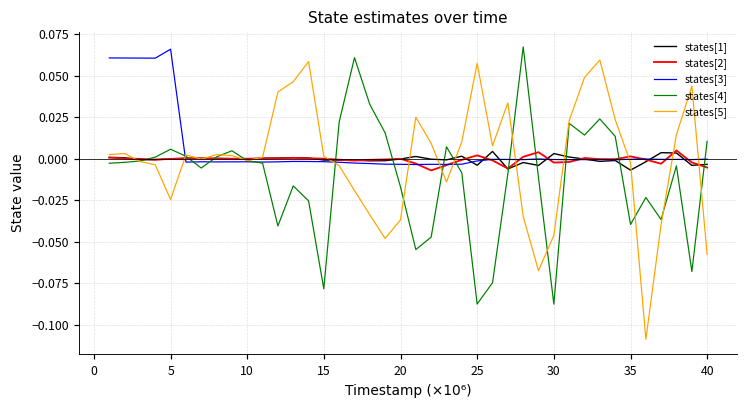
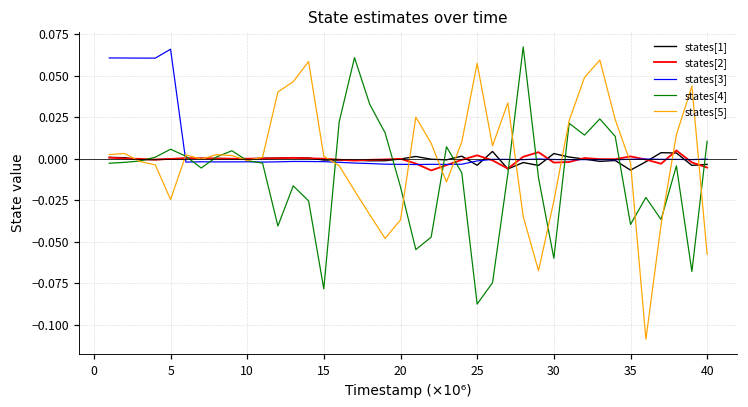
states[4], 30: -0.088 -> -0.060
states[5], 30: -0.046 -> -0.025
